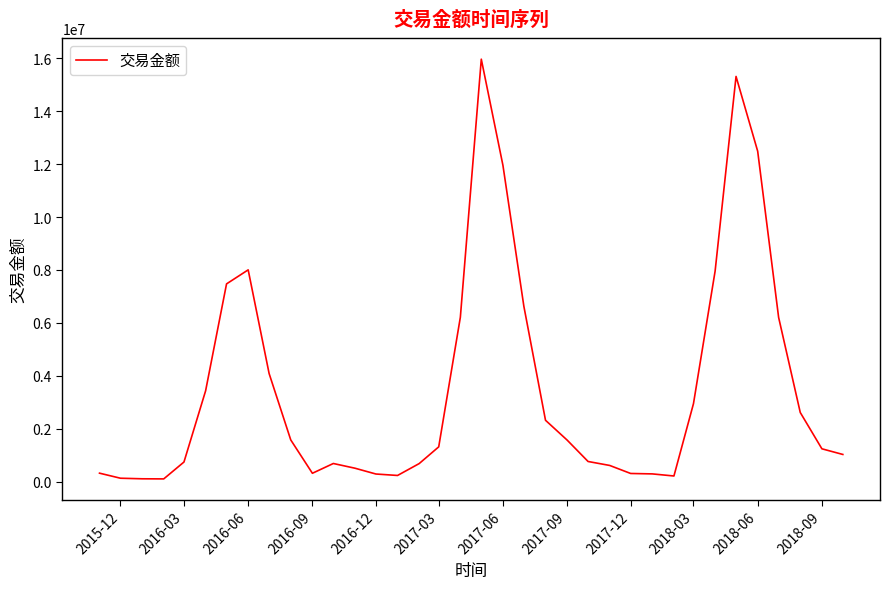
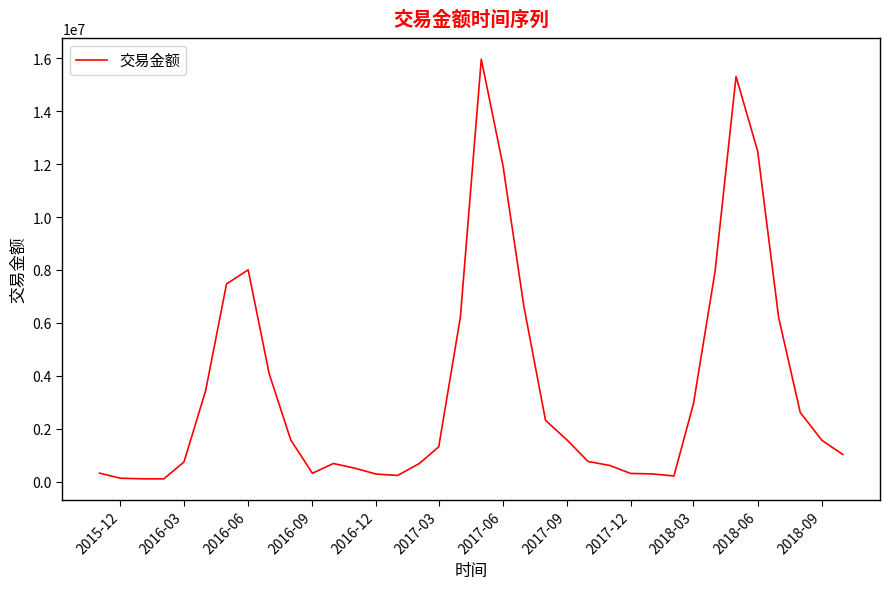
2018-09: 1200000 -> 1600000
